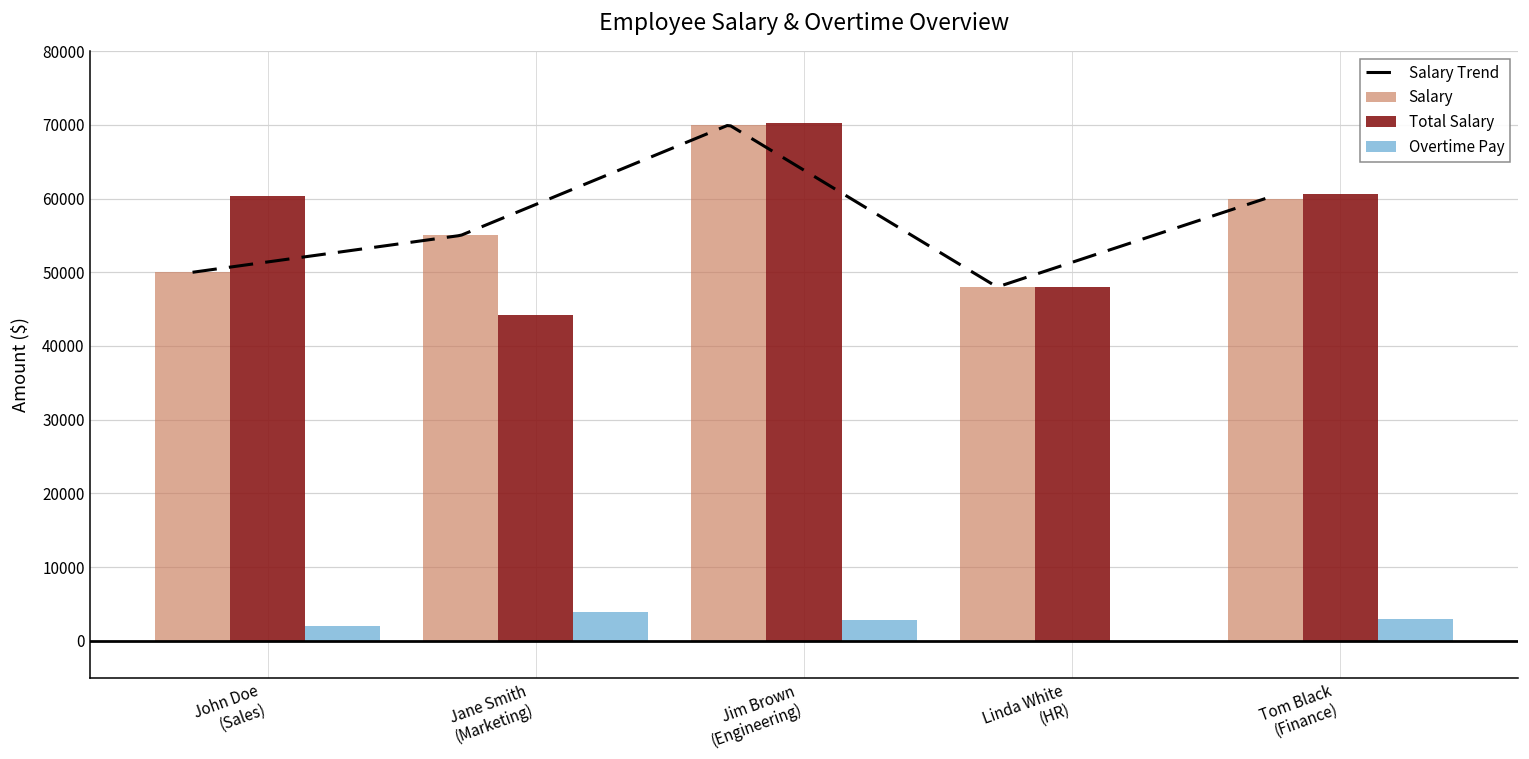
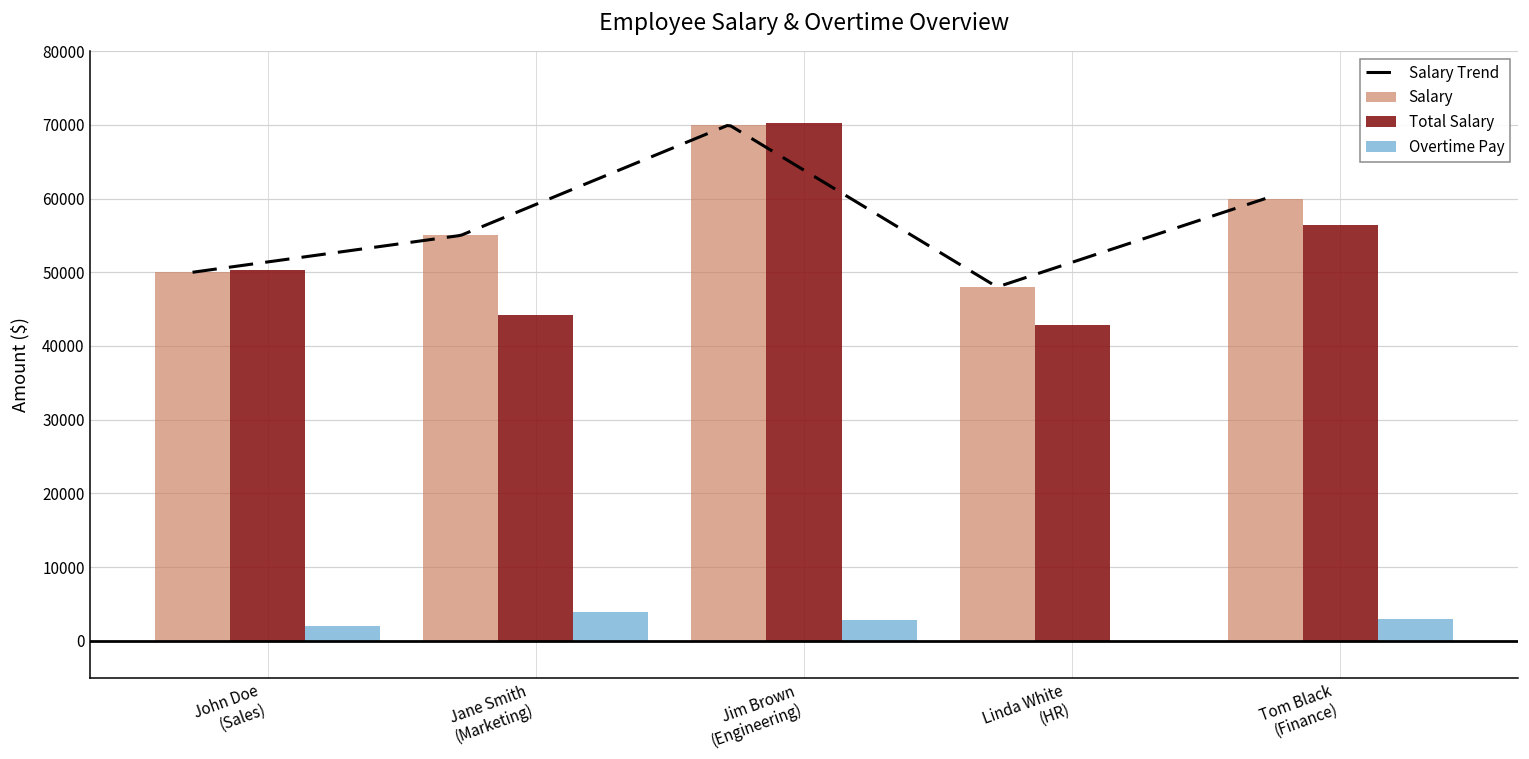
Total Salary, John Doe (Sales): 60000 -> 50000
Total Salary, Linda White (HR): 48000 -> 43000
Total Salary, Tom Black (Finance): 61000 -> 56000
